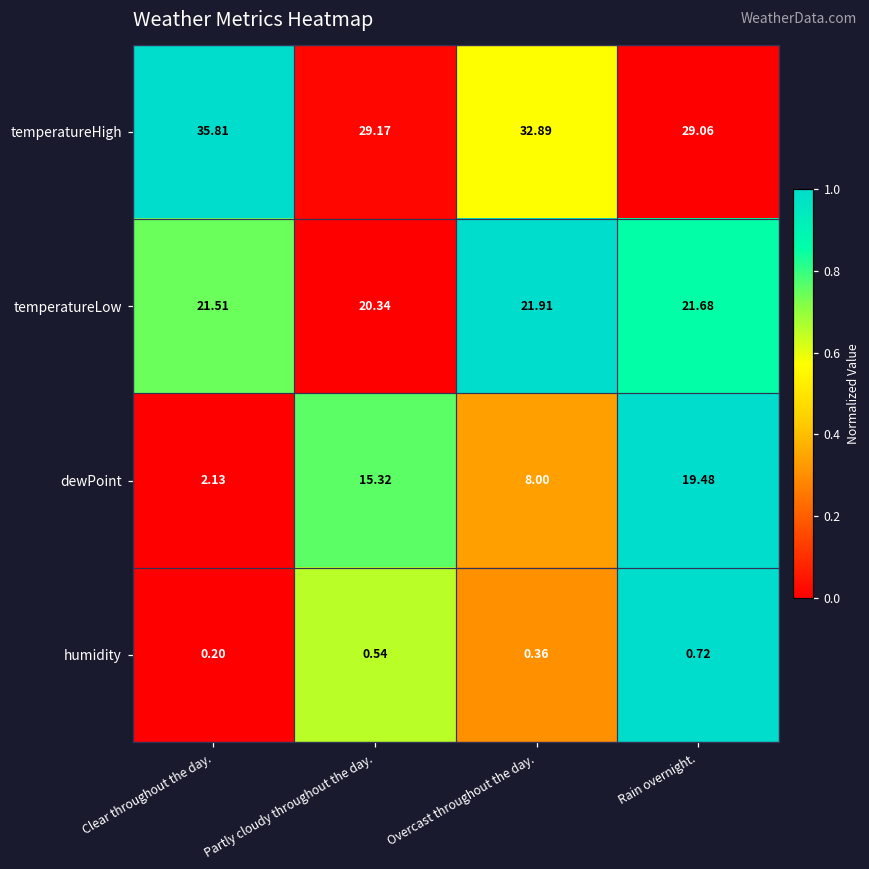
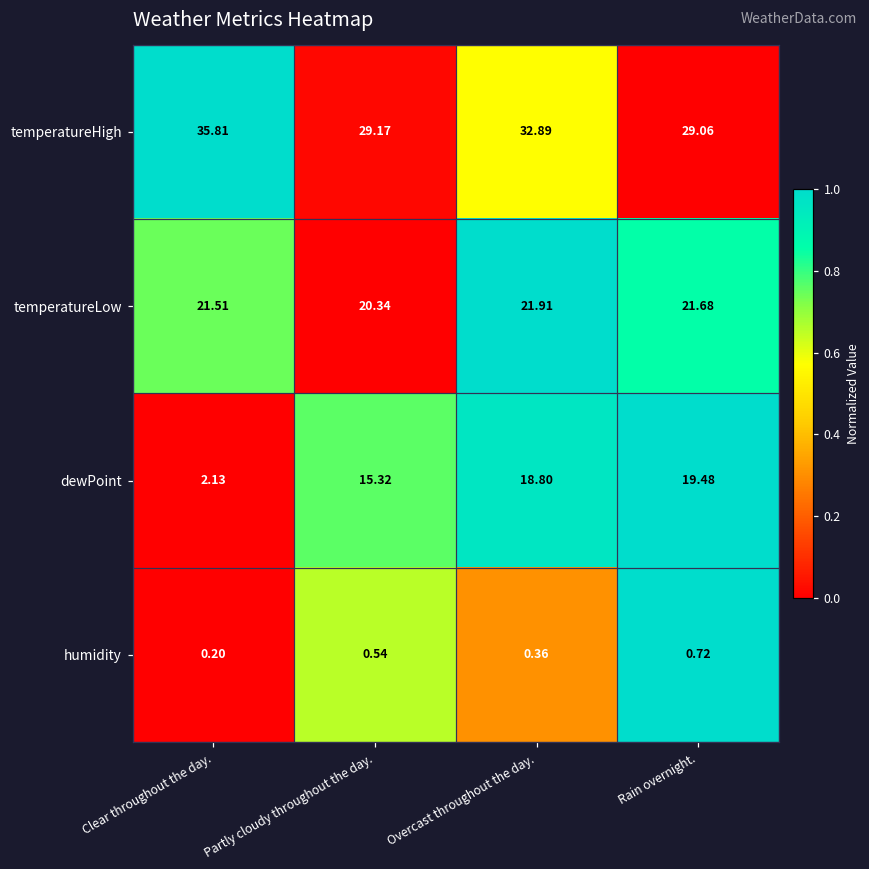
dewPoint, Overcast throughout the day.: 8.00 -> 18.80
